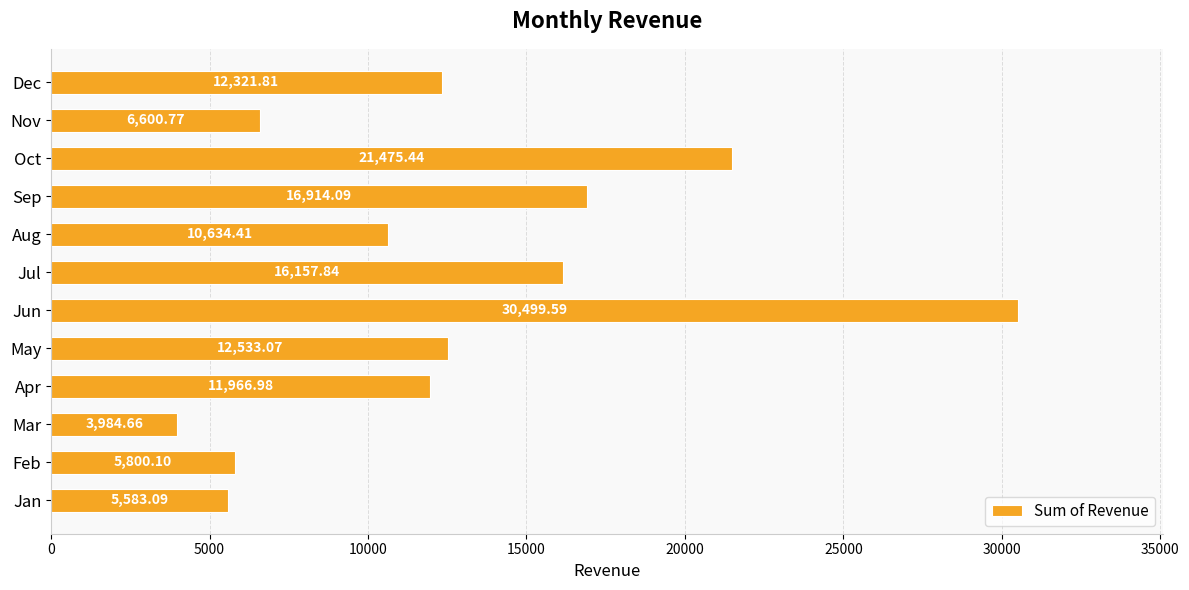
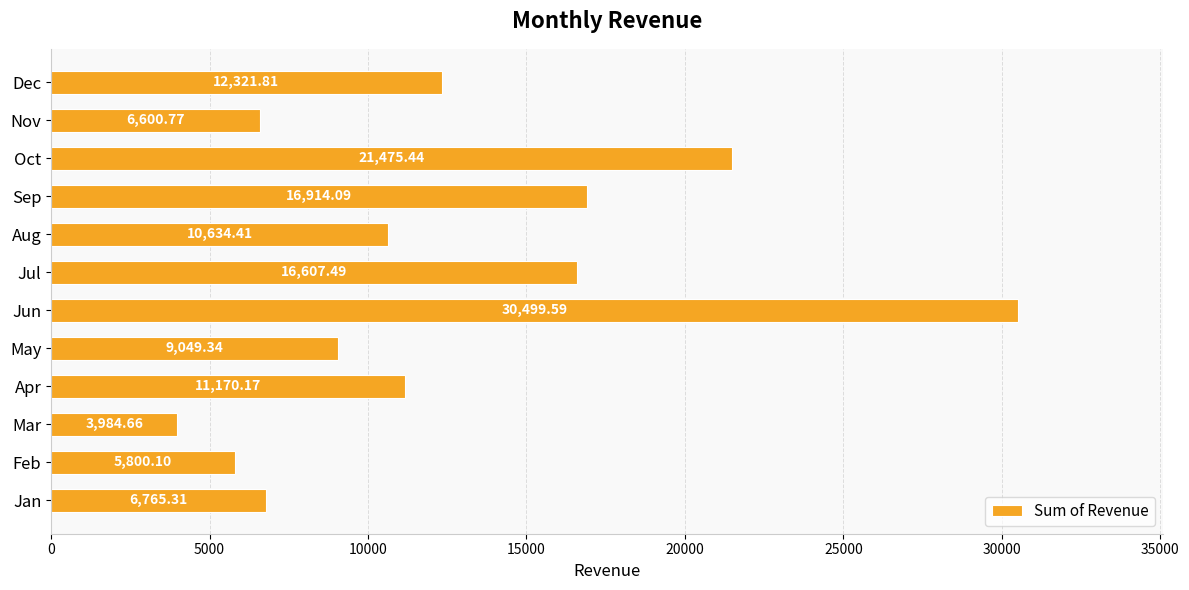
Jul: 16,157.84 -> 16,607.49
May: 12,533.07 -> 9,049.34
Apr: 11,966.98 -> 11,170.17
Jan: 5,583.09 -> 6,765.31
